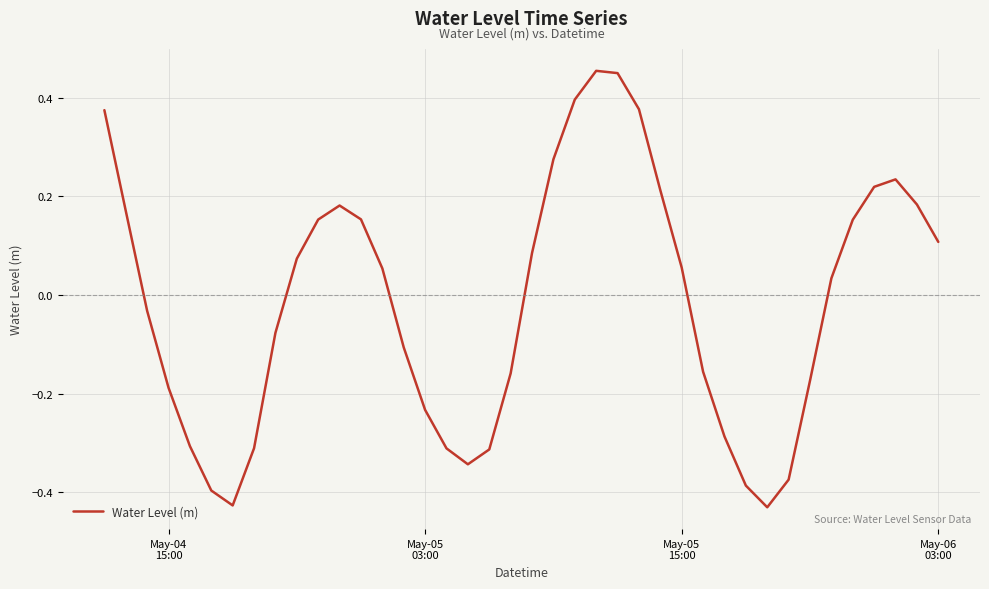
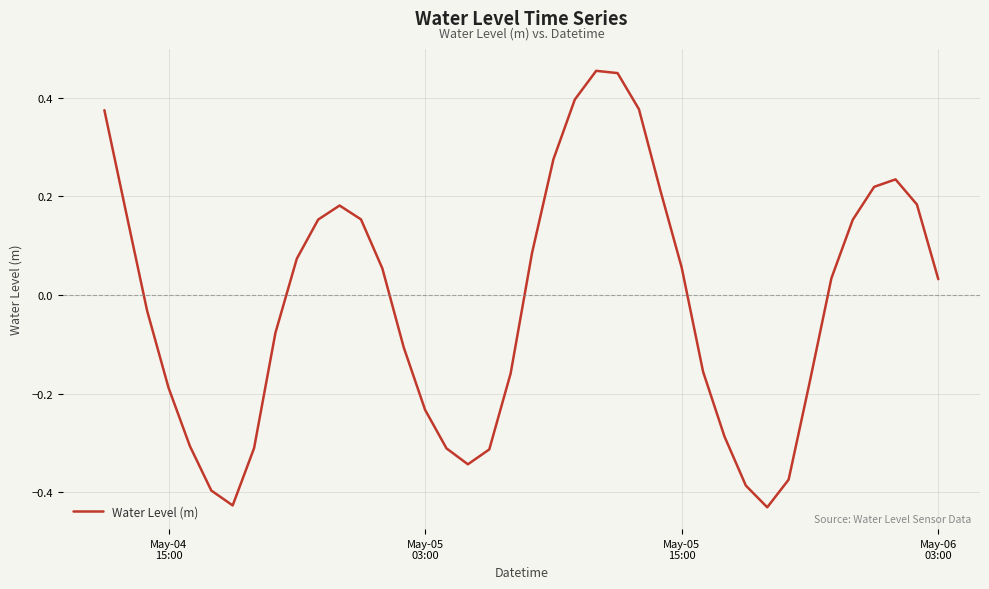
May-06 03:00: 0.11 -> 0.03
